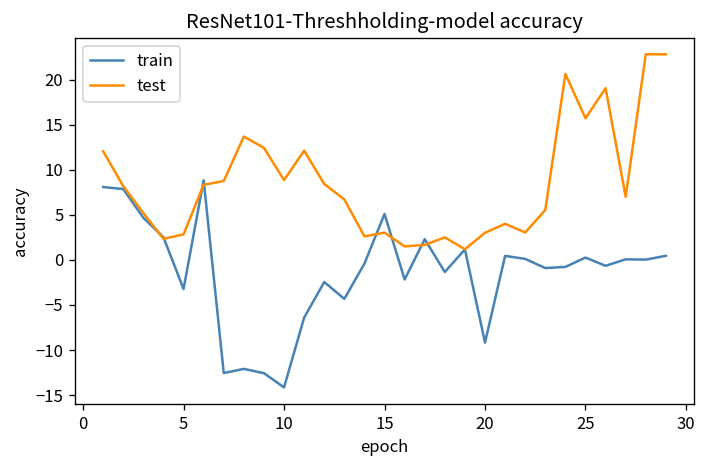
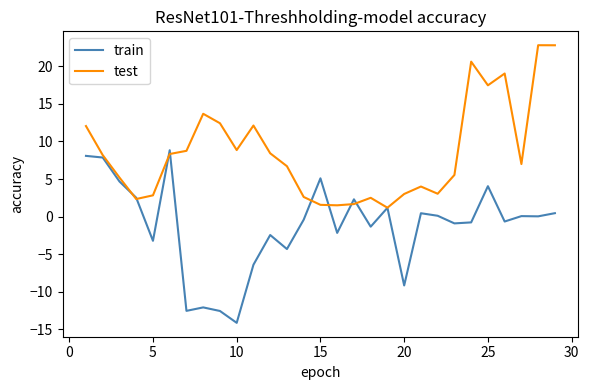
test, 15: 3 -> 2
train, 25: 0 -> 4
test, 25: 16 -> 17
